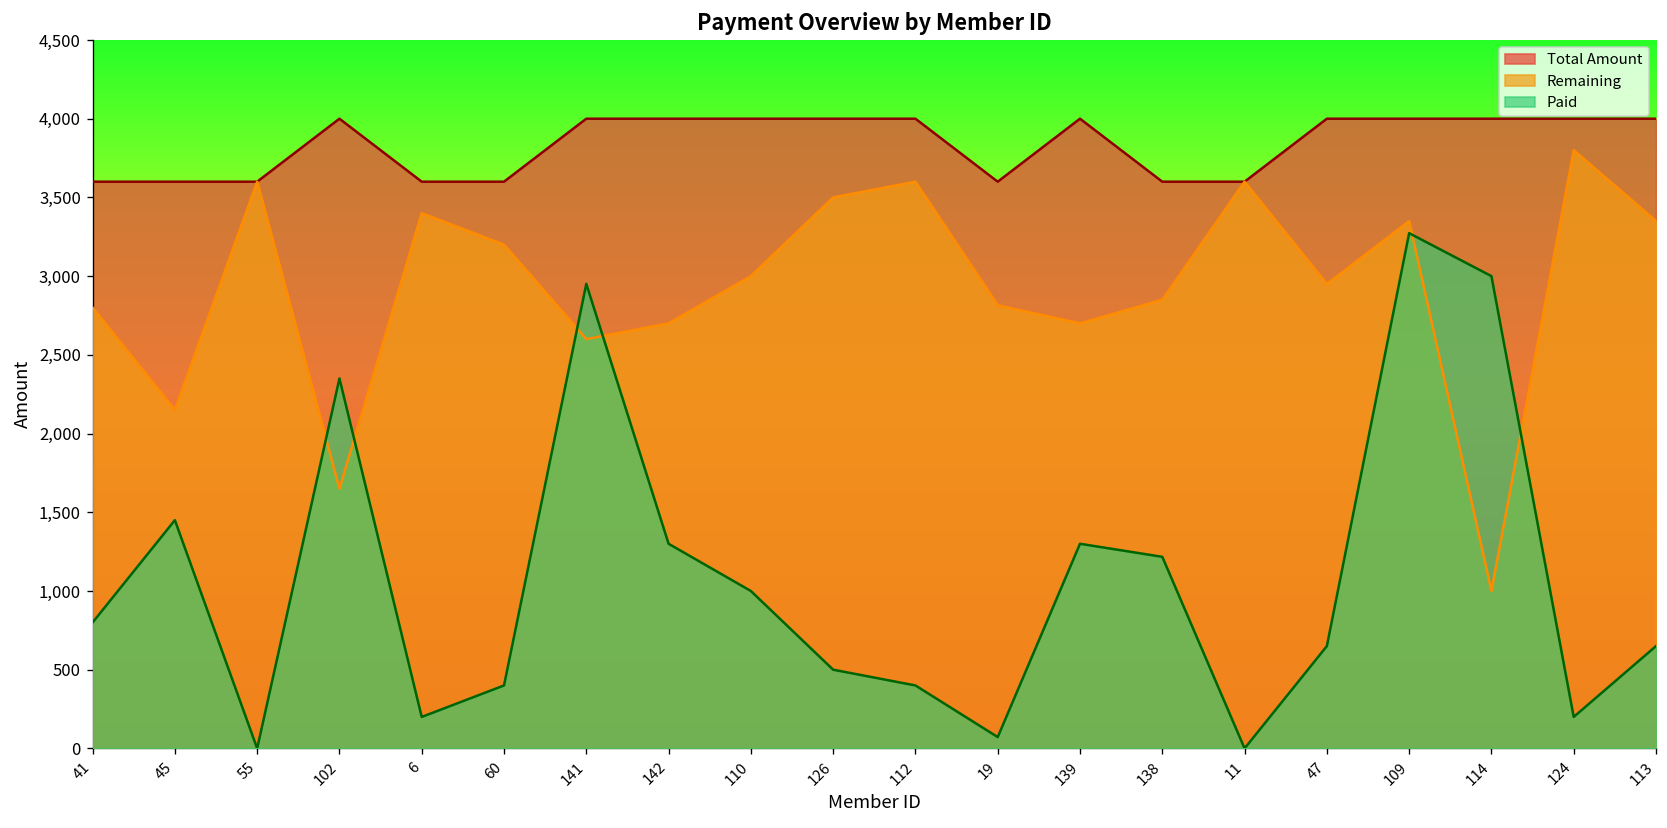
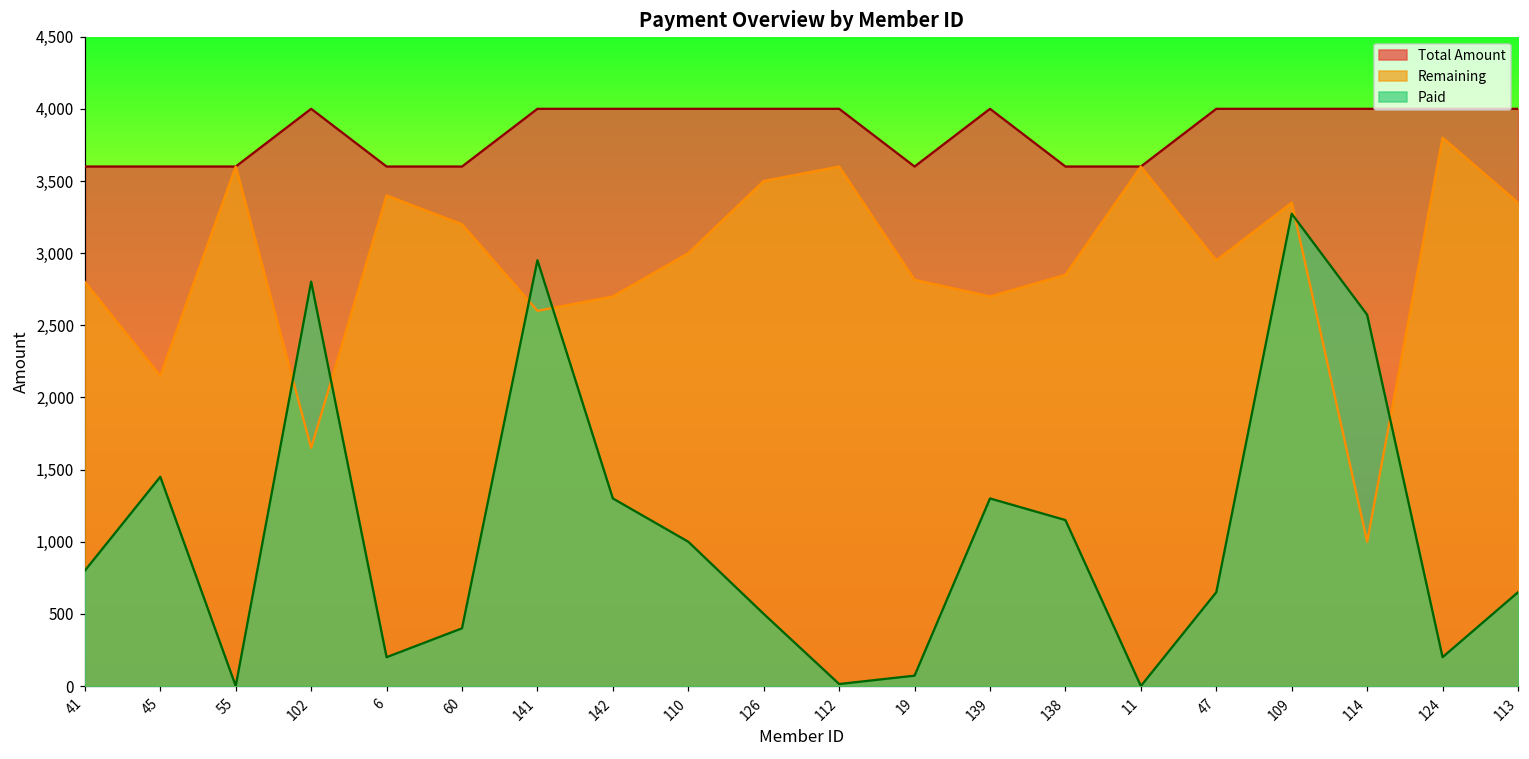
Paid, 102: 2,350 -> 2,800
Paid, 112: 400 -> 10
Paid, 138: 1,220 -> 1,150
Paid, 114: 3,000 -> 2,570
